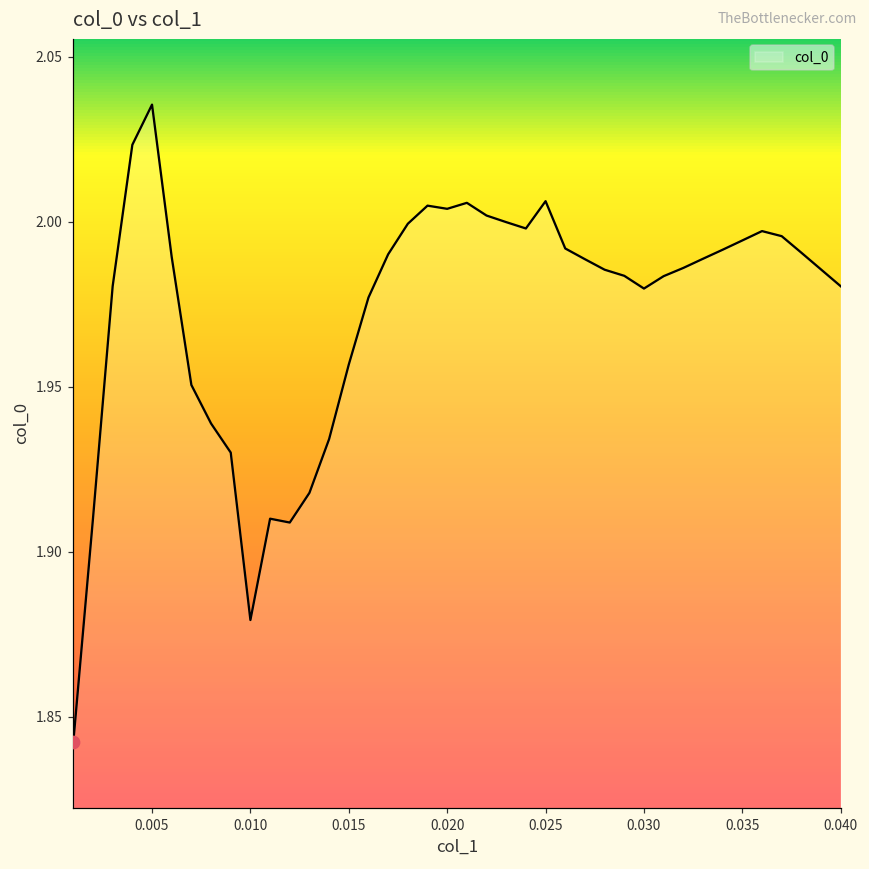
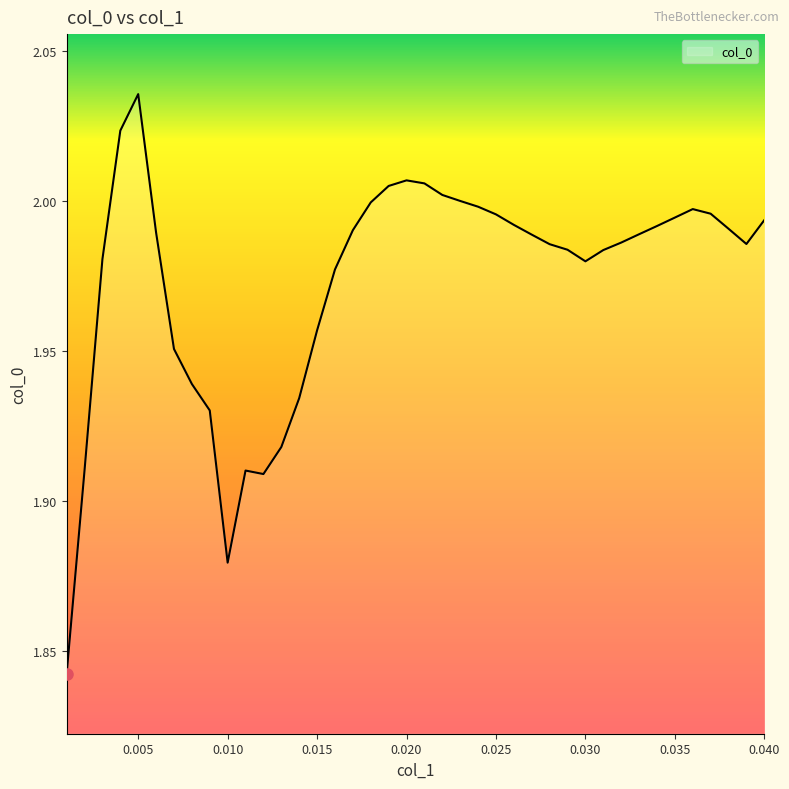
col_0, 0.020: 2.004 -> 2.007
col_0, 0.025: 2.006 -> 1.995
col_0, 0.040: 1.980 -> 1.993
